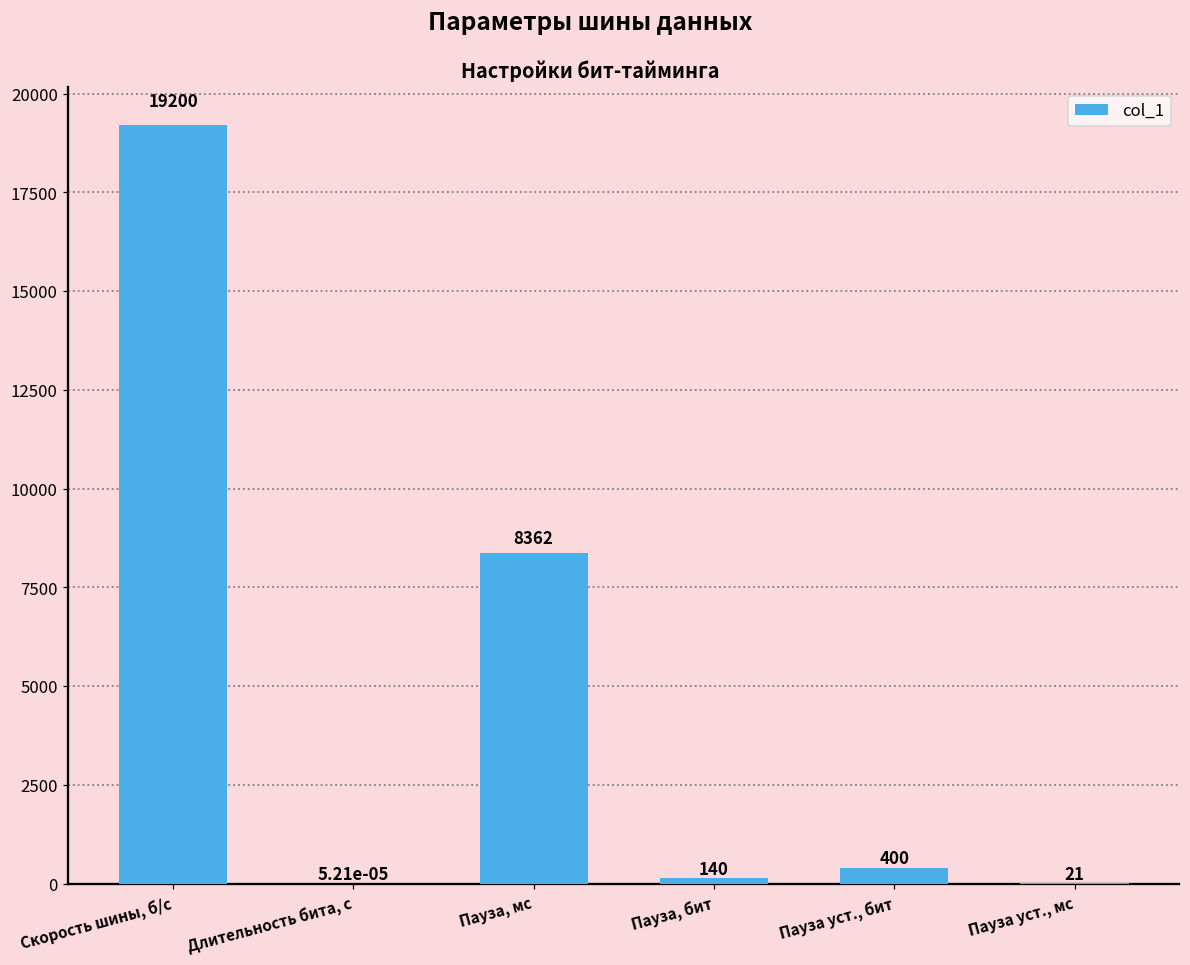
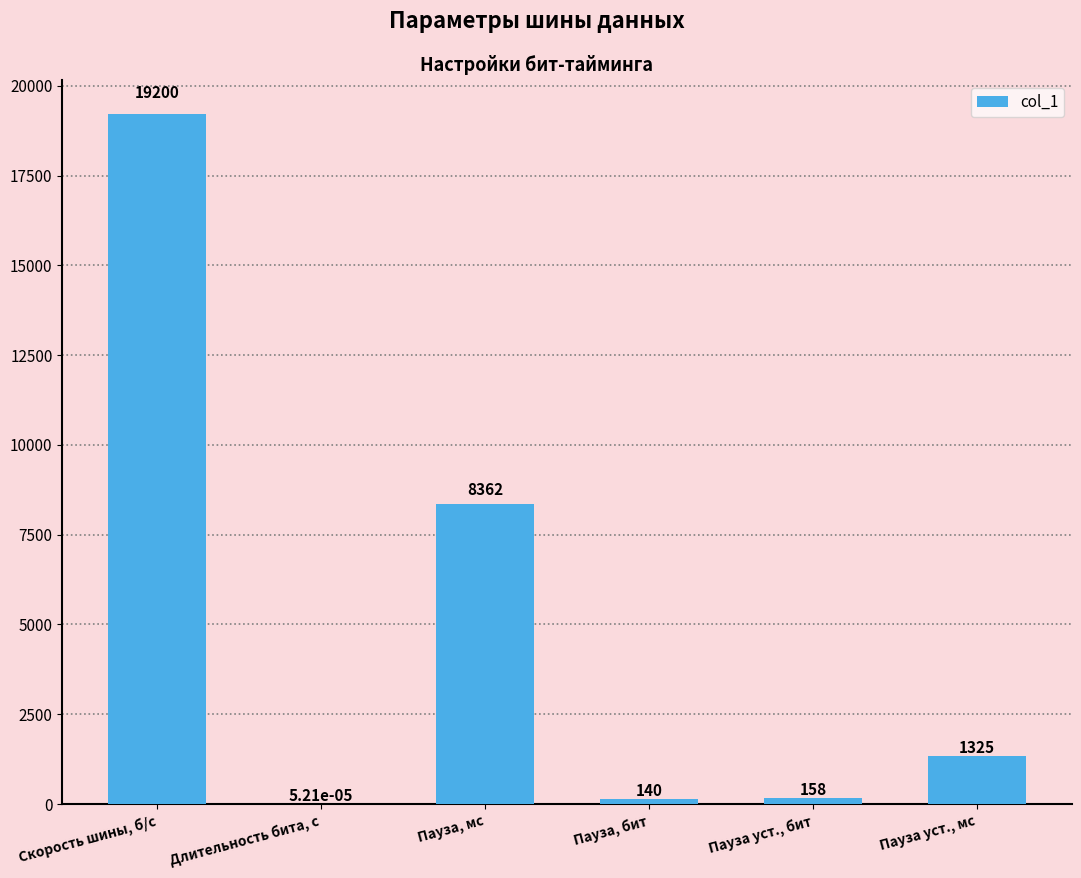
Пауза уст., бит: 400 -> 158
Пауза уст., мс: 21 -> 1325
